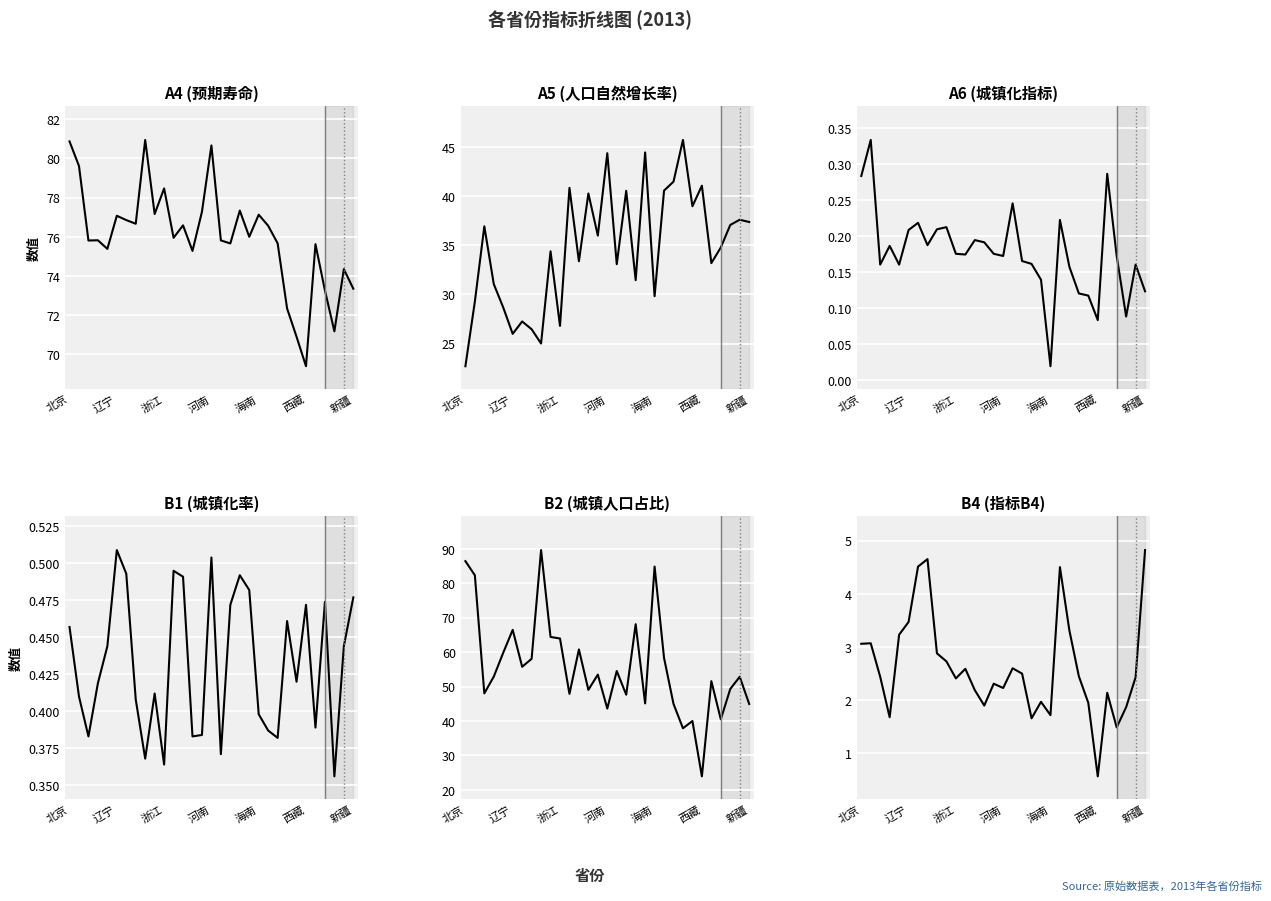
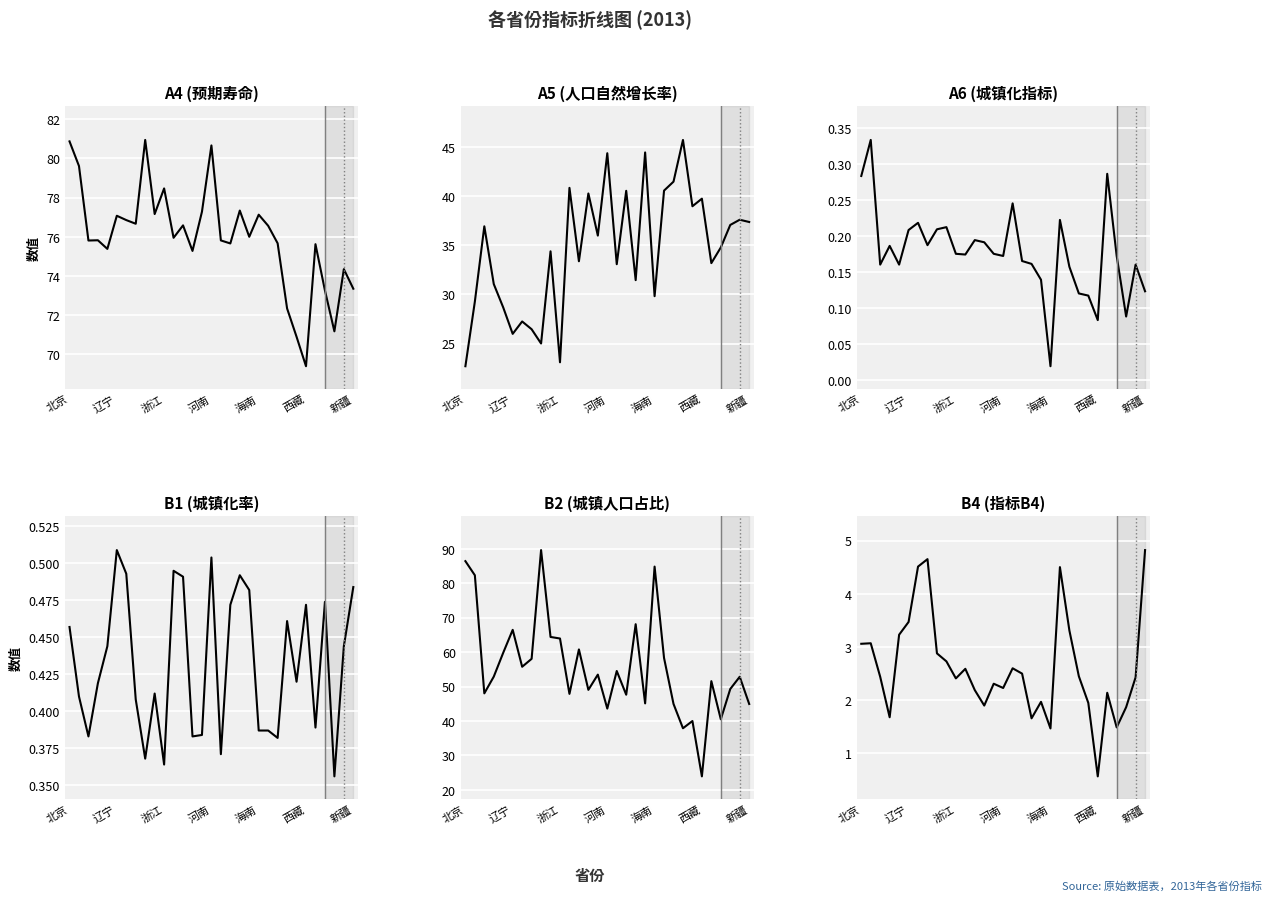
A5 (人口自然增长率), 浙江: 27 -> 23
A5 (人口自然增长率), 西藏: 41 -> 40
B1 (城镇化率), 海南: 0.398 -> 0.387
B1 (城镇化率), 新疆: 0.477 -> 0.484
B4 (指标B4), 海南: 1.7 -> 1.5
